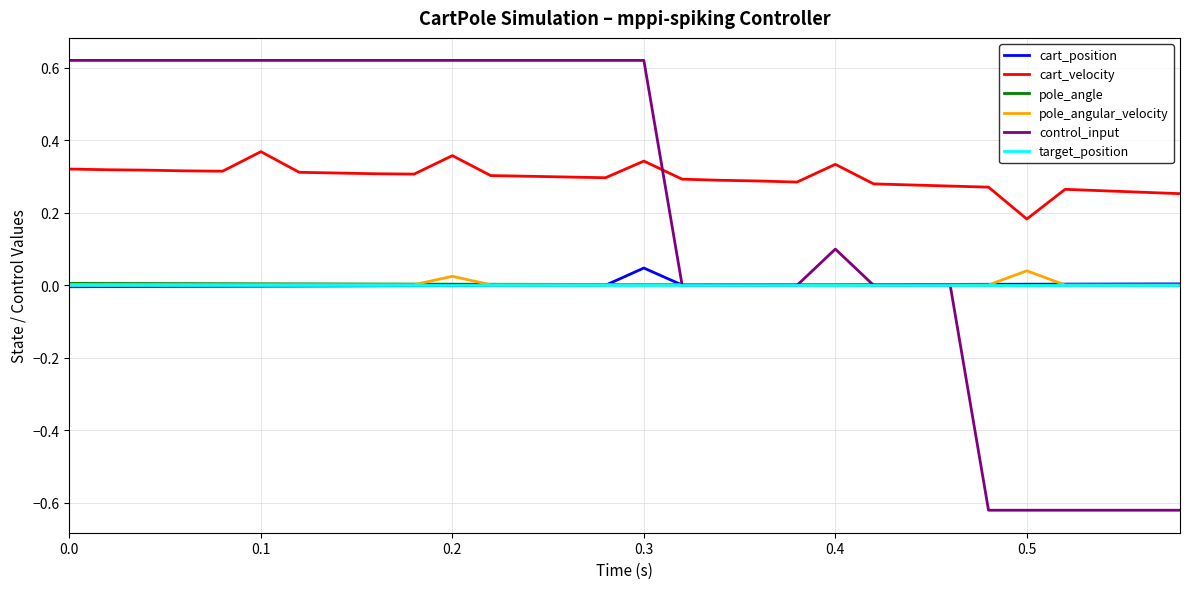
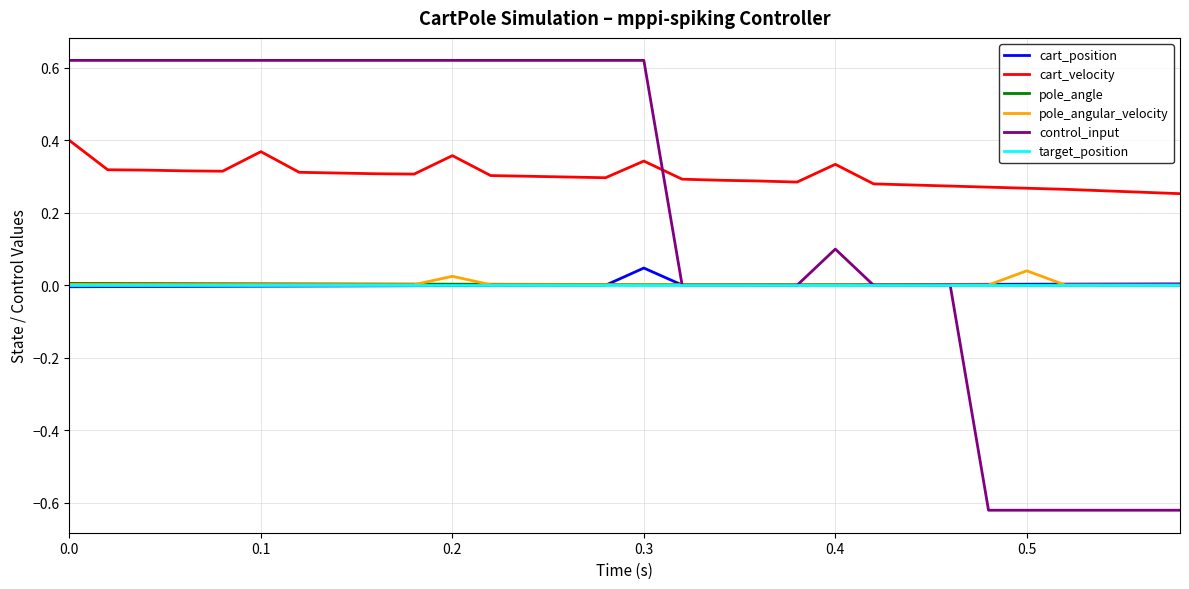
cart_velocity, 0.0: 0.32 -> 0.40
cart_velocity, 0.5: 0.18 -> 0.27
